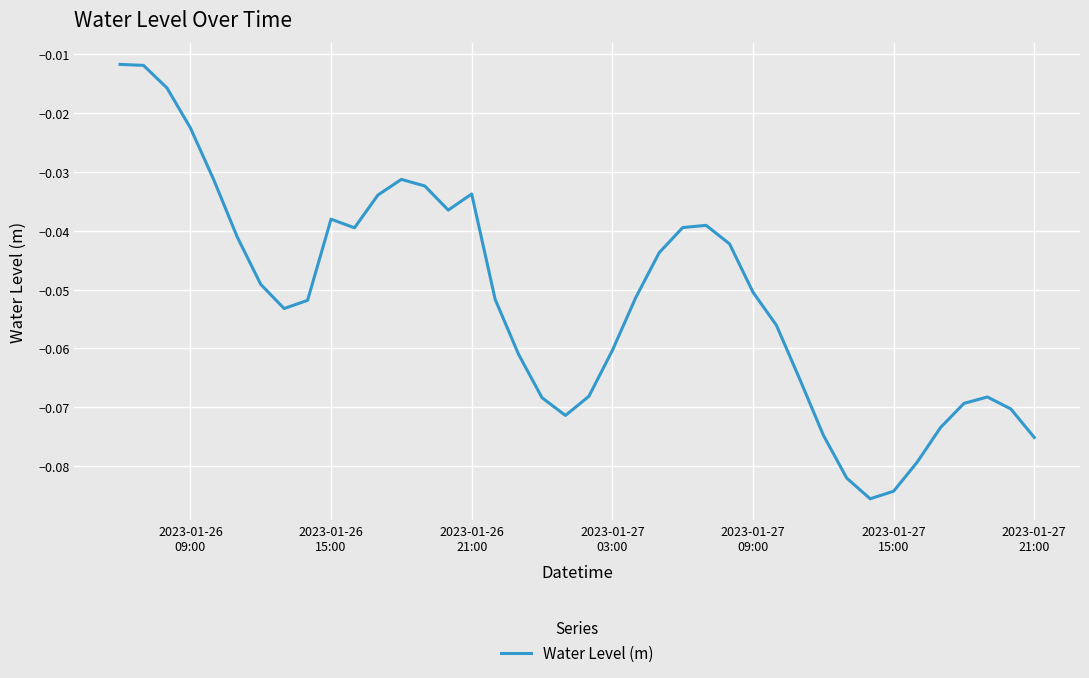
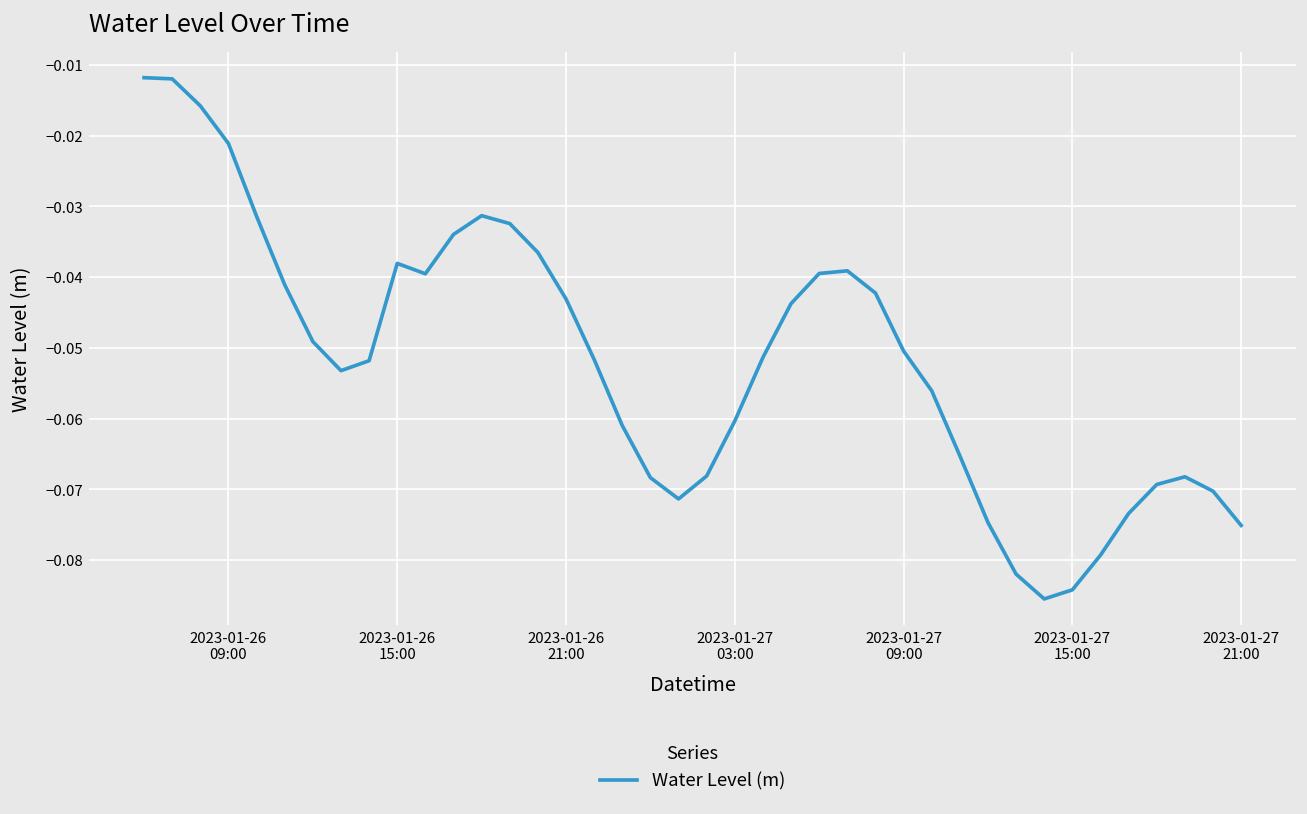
2023-01-26 09:00: -0.023 -> -0.021
2023-01-26 21:00: -0.034 -> -0.043
